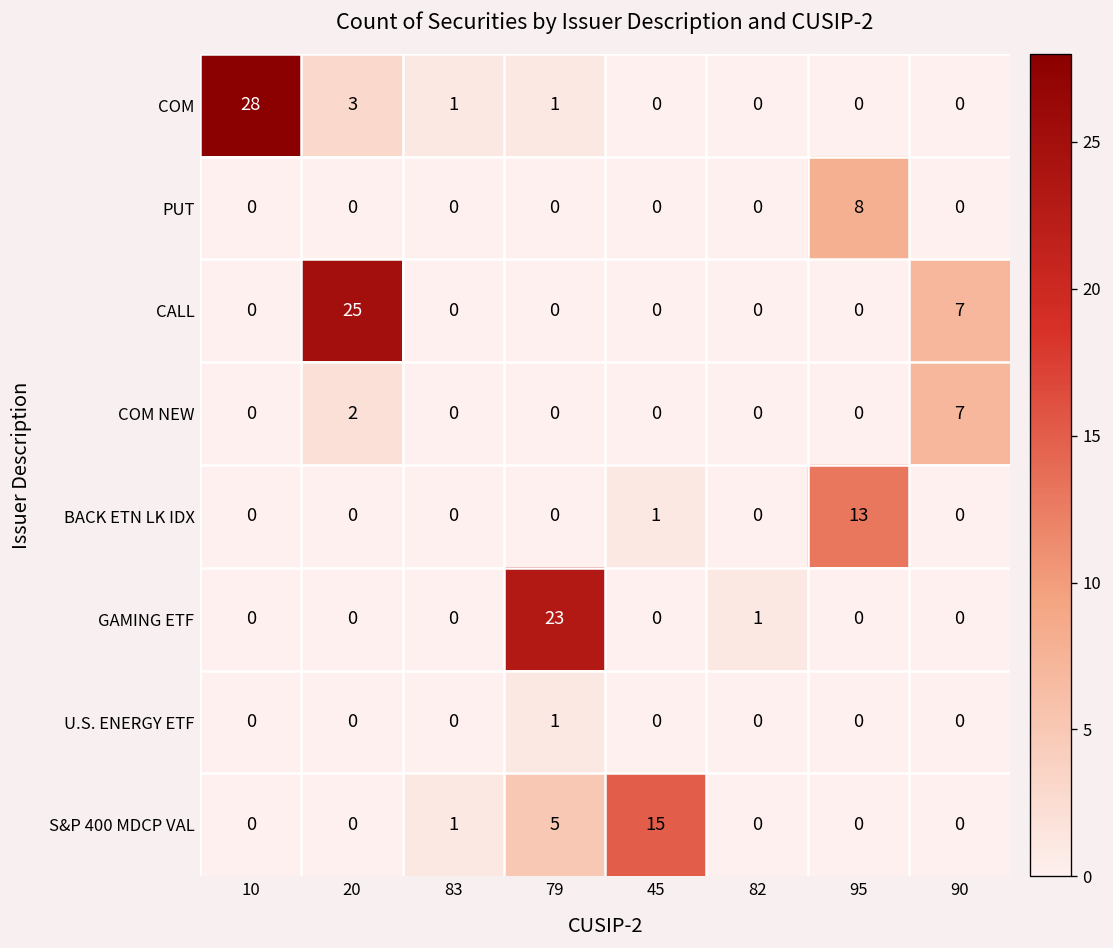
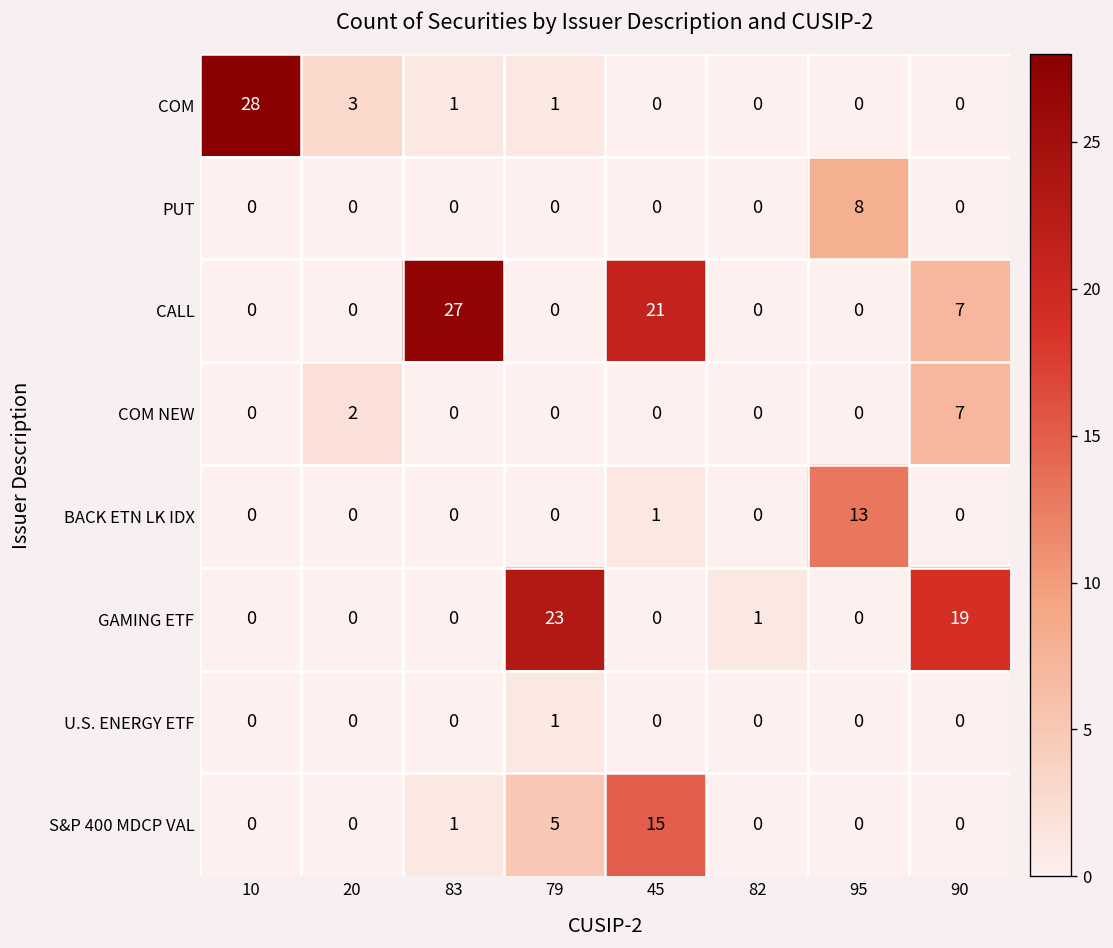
CALL, 20: 25 -> 0
CALL, 83: 0 -> 27
CALL, 45: 0 -> 21
GAMING ETF, 90: 0 -> 19
